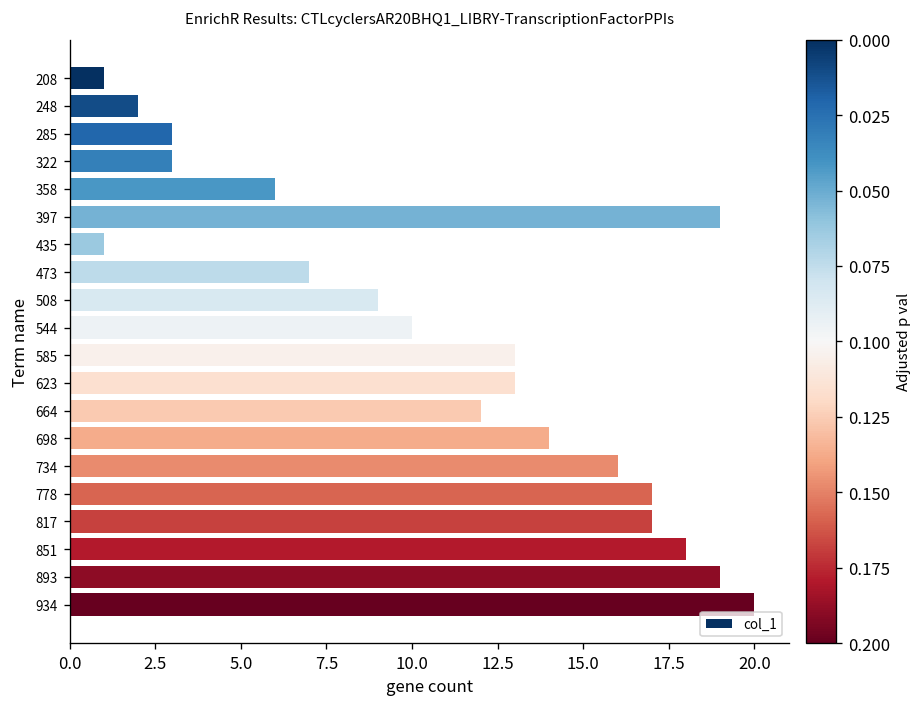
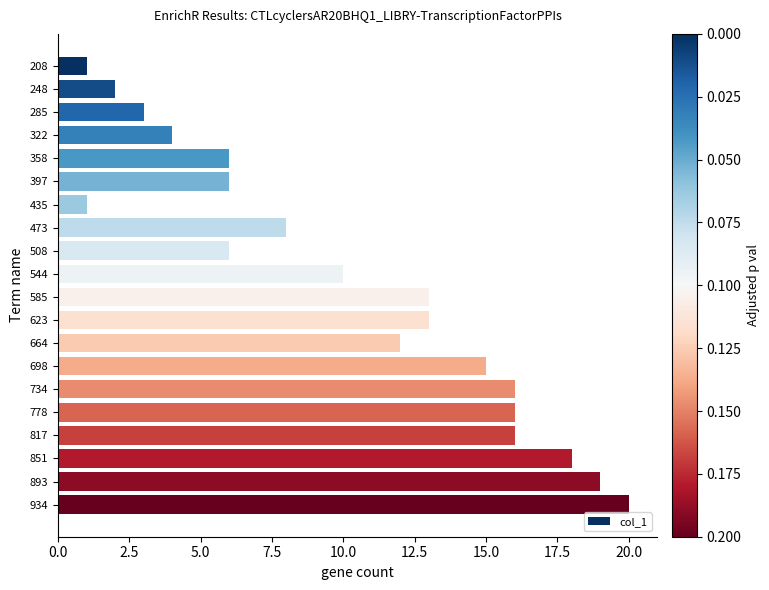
322: 3 -> 4
397: 19 -> 6
473: 7 -> 8
508: 9 -> 6
698: 14 -> 15
778: 17 -> 16
817: 17 -> 16
